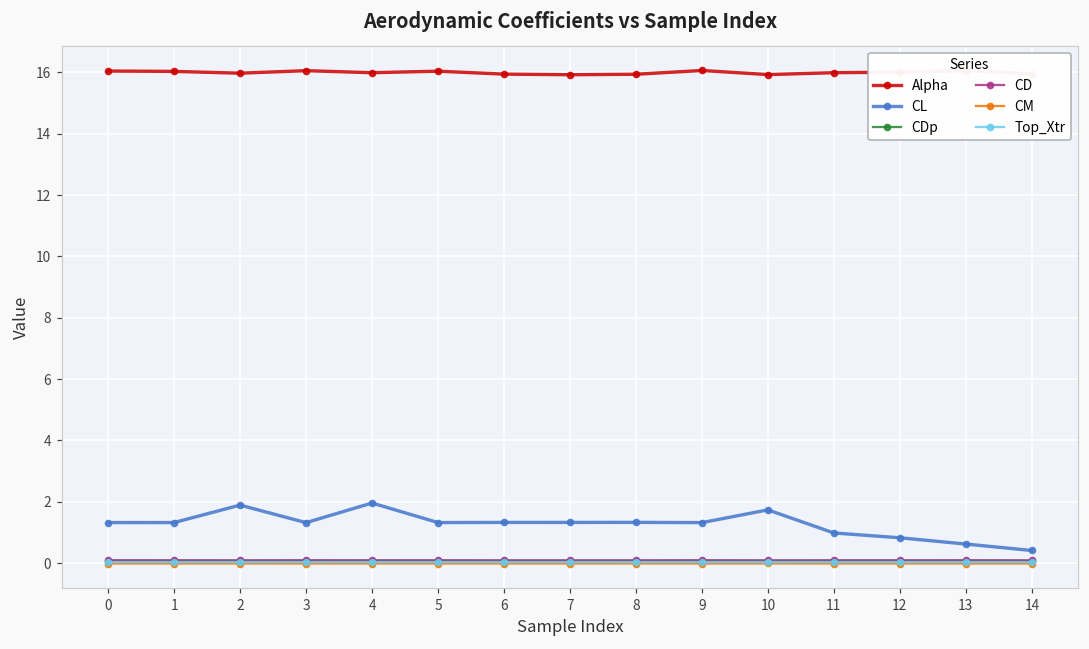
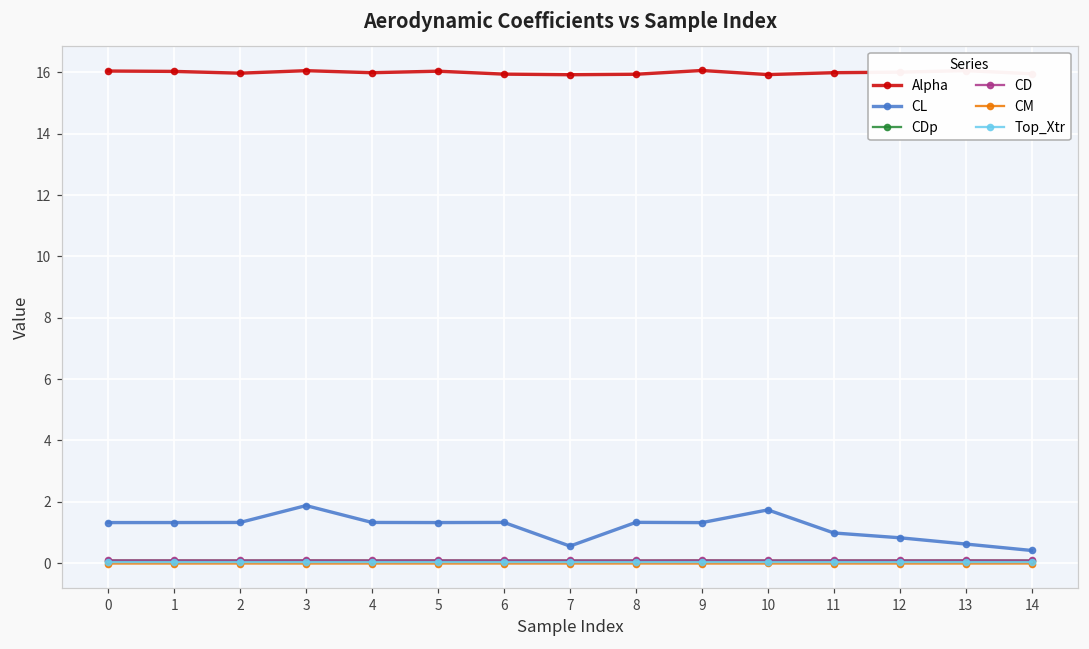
CL, 2: 1.9 -> 1.3
CL, 3: 1.3 -> 1.9
CL, 4: 2.0 -> 1.3
CL, 7: 1.3 -> 0.6
